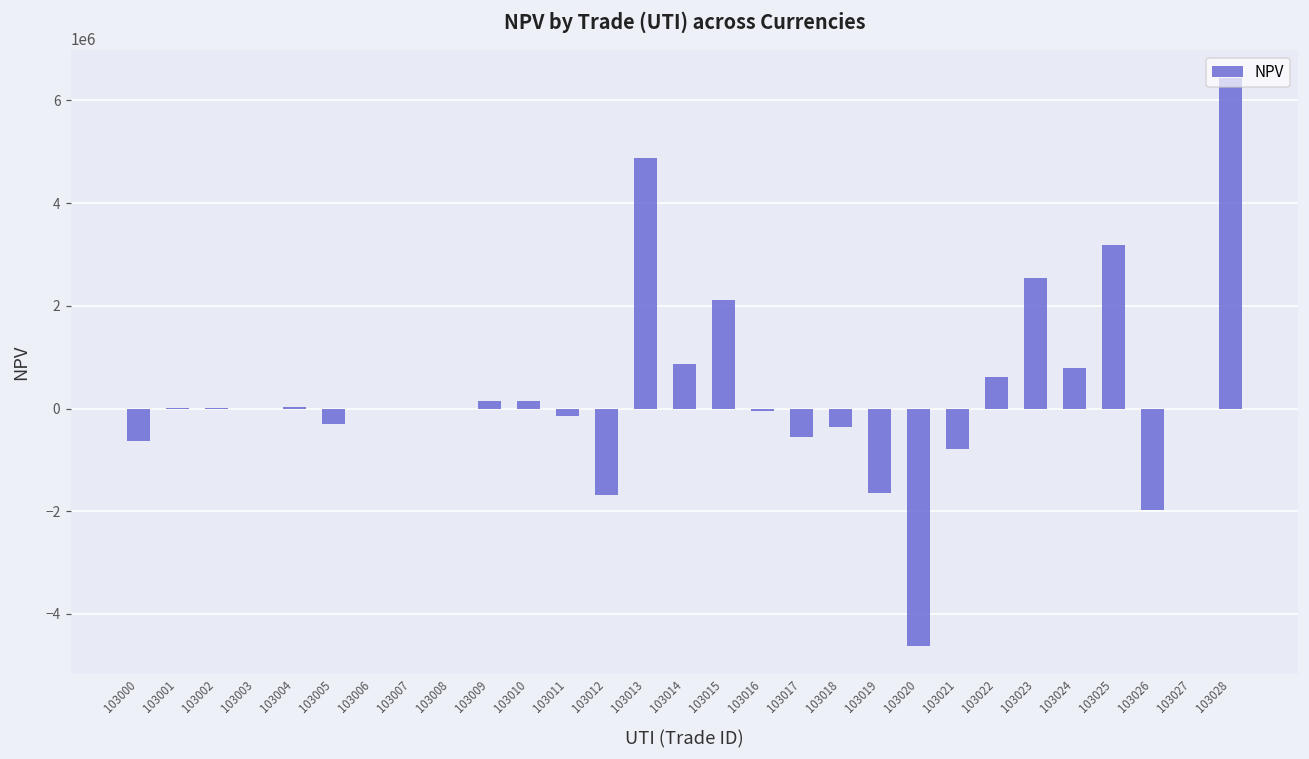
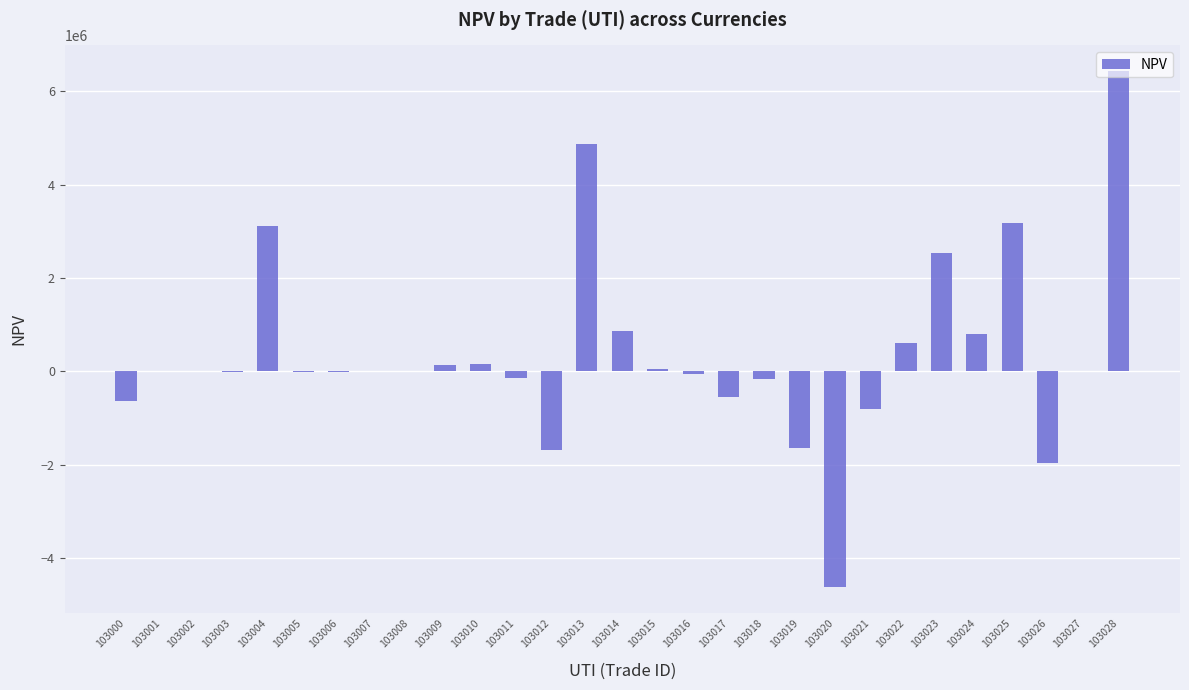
103004: 0 -> 3100000
103005: -300000 -> 0
103015: 2100000 -> 100000
103018: -400000 -> -200000
